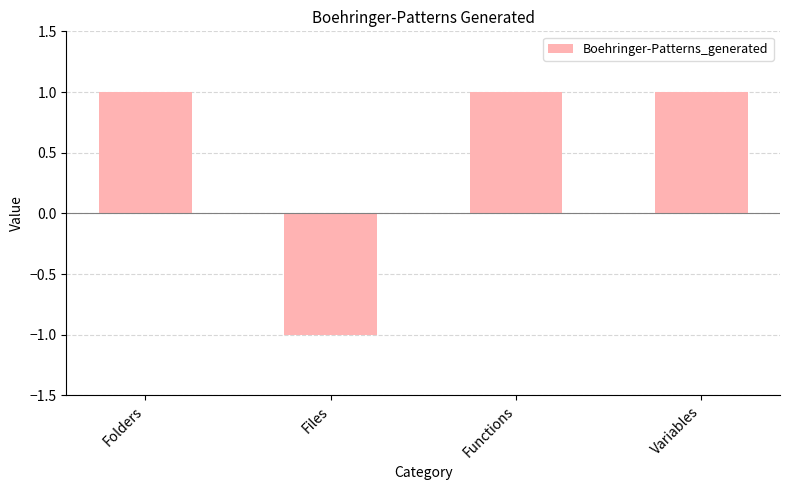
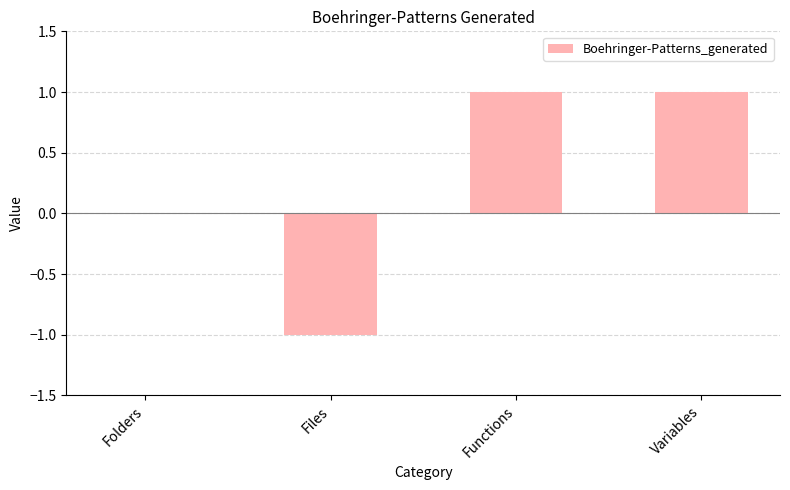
Folders: 1 -> 0
